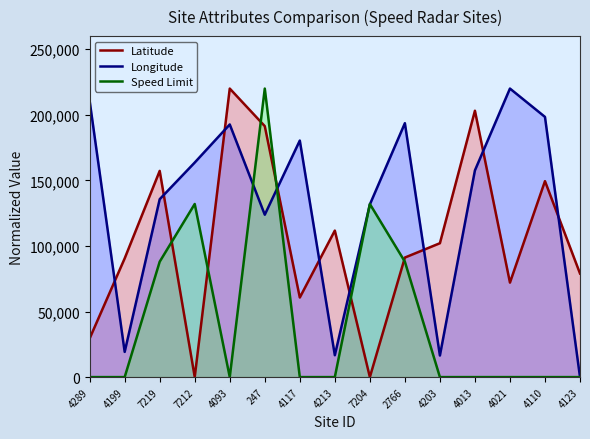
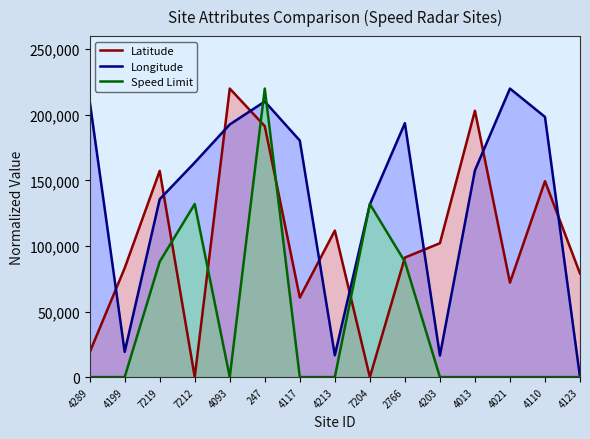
Latitude, 4289: 29,000 -> 19,000
Latitude, 4199: 91,000 -> 83,000
Longitude, 247: 124,000 -> 210,000
